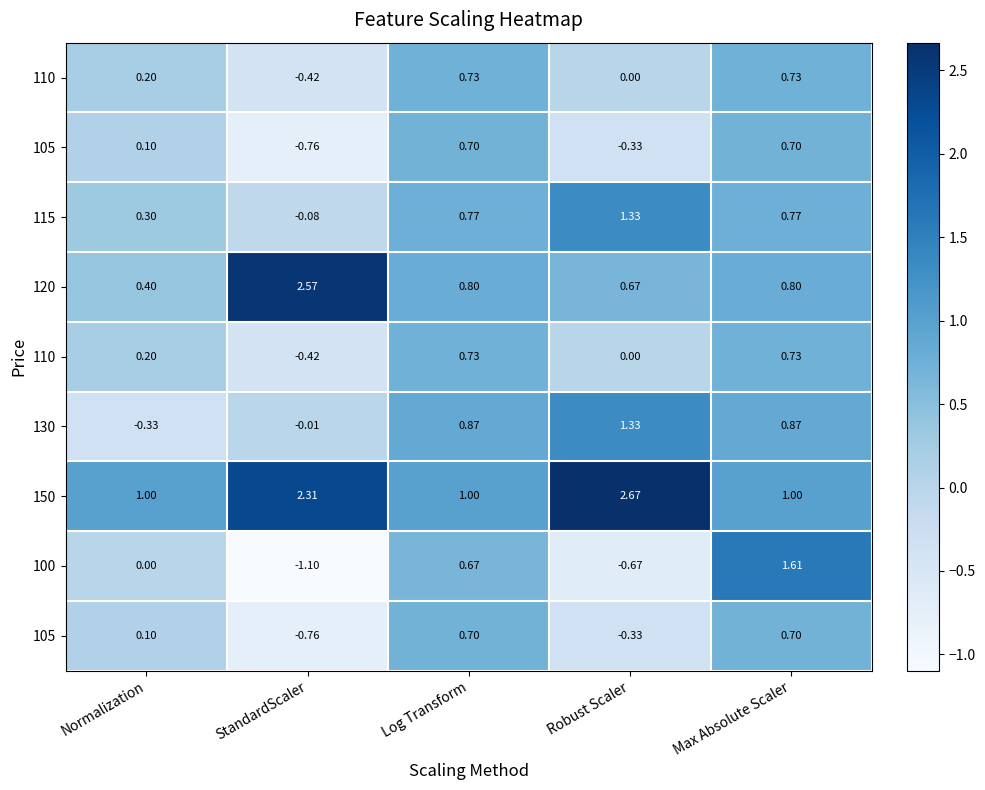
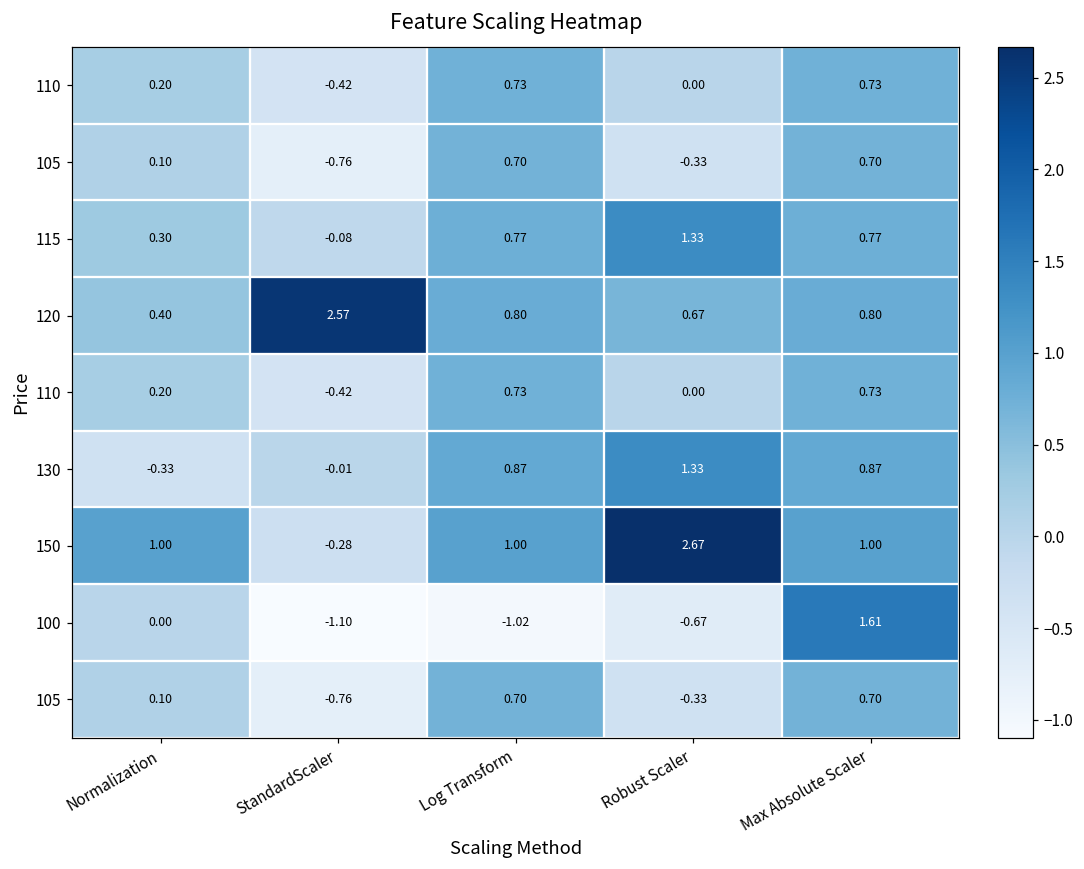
150, StandardScaler: 2.31 -> -0.28
100, Log Transform: 0.67 -> -1.02
